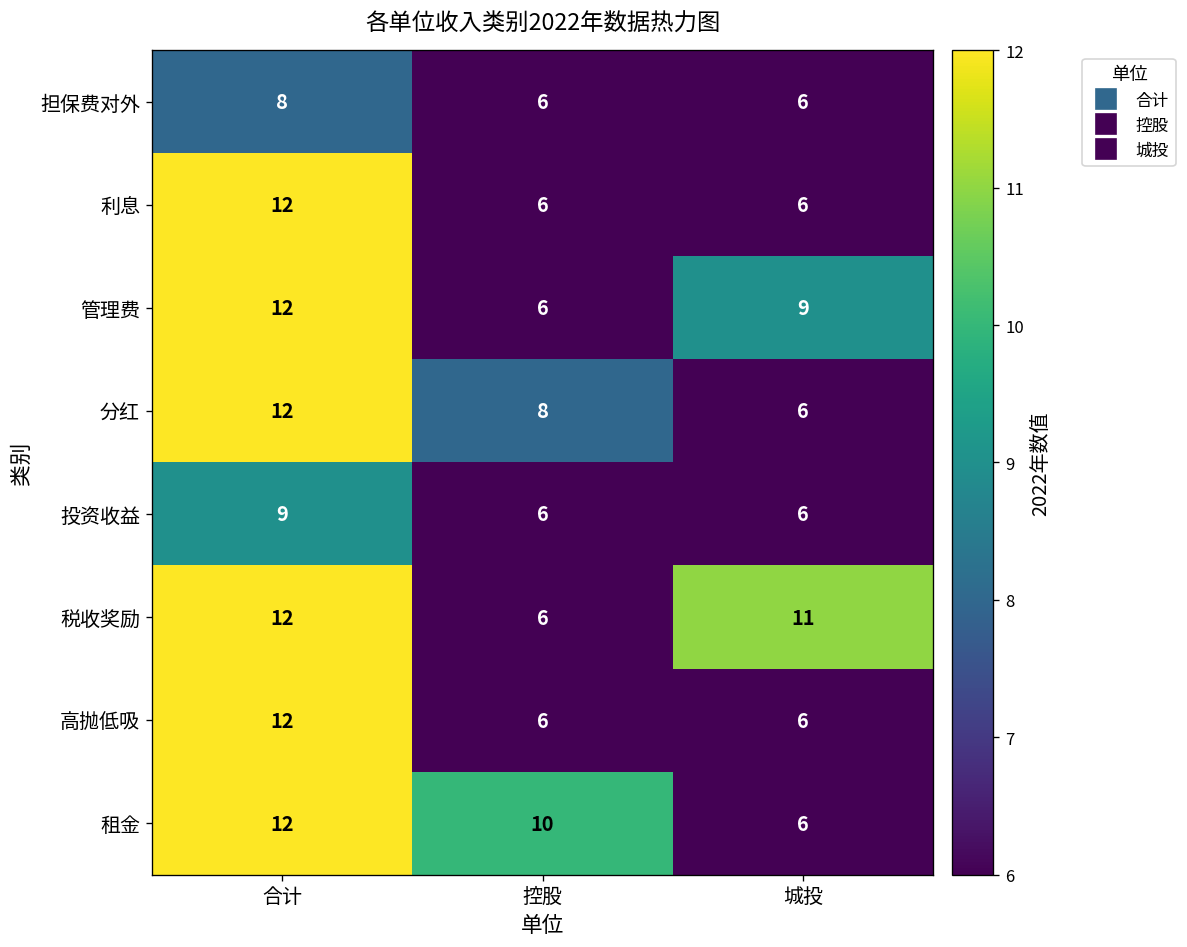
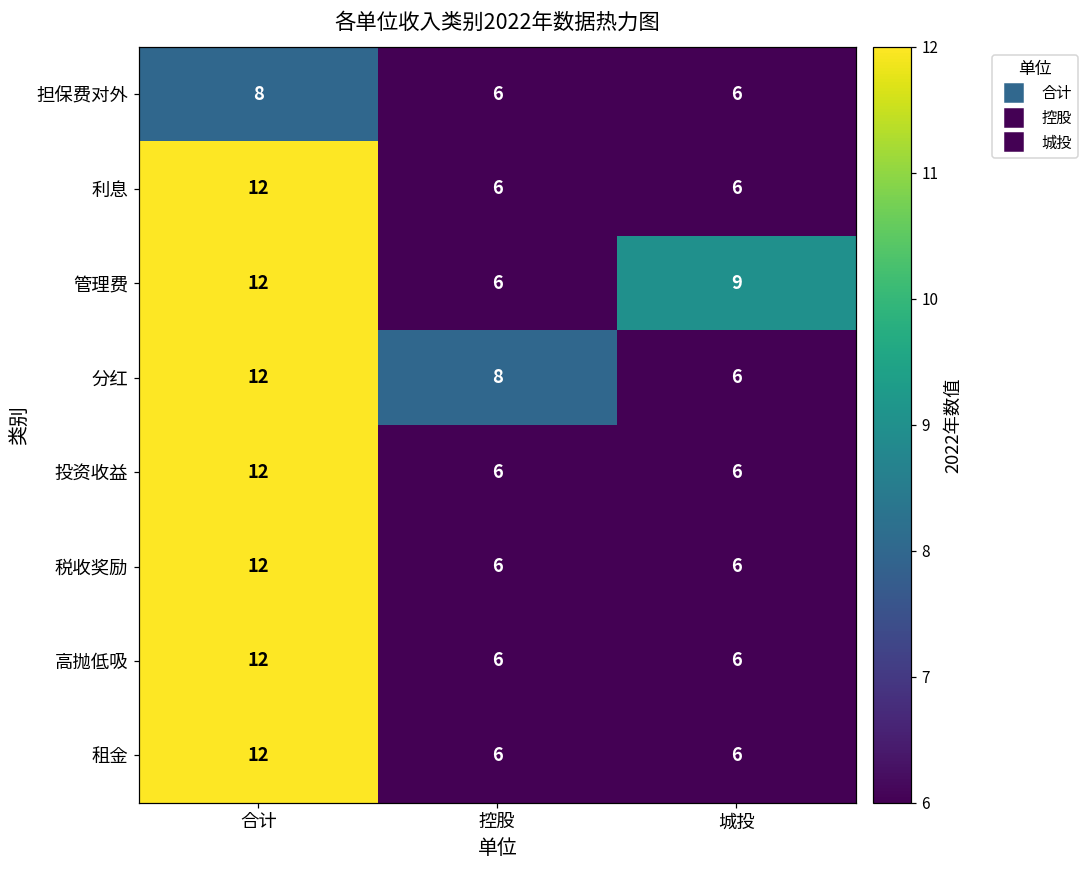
投资收益, 合计: 9 -> 12
税收奖励, 城投: 11 -> 6
租金, 控股: 10 -> 6
